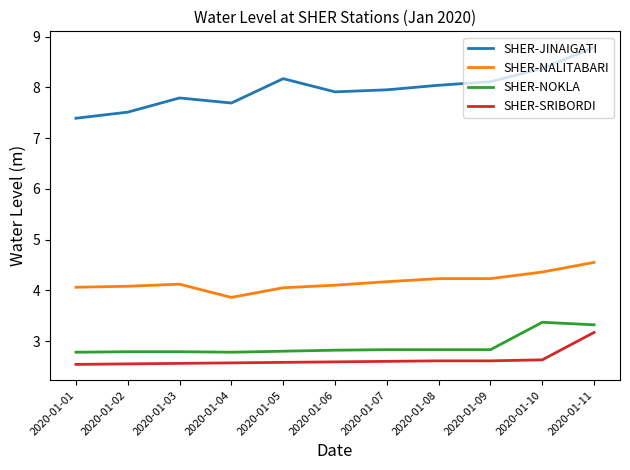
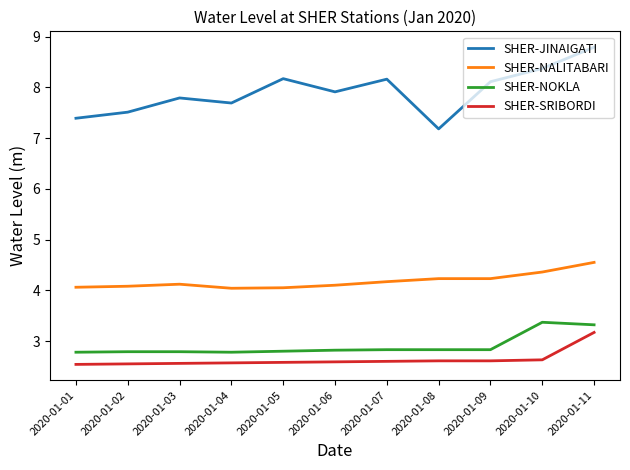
SHER-NALITABARI, 2020-01-04: 3.9 -> 4.0
SHER-JINAIGATI, 2020-01-07: 8.0 -> 8.2
SHER-JINAIGATI, 2020-01-08: 8.0 -> 7.2
